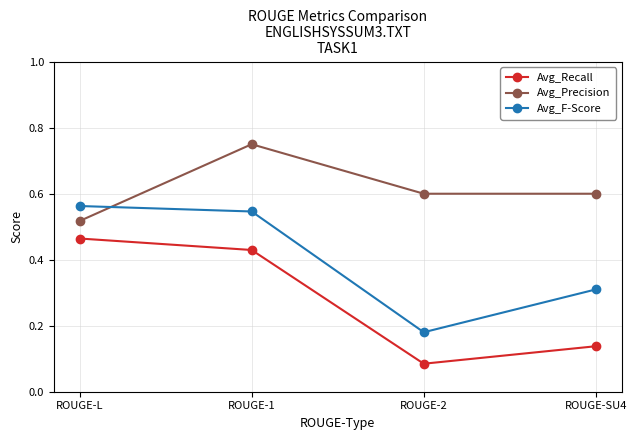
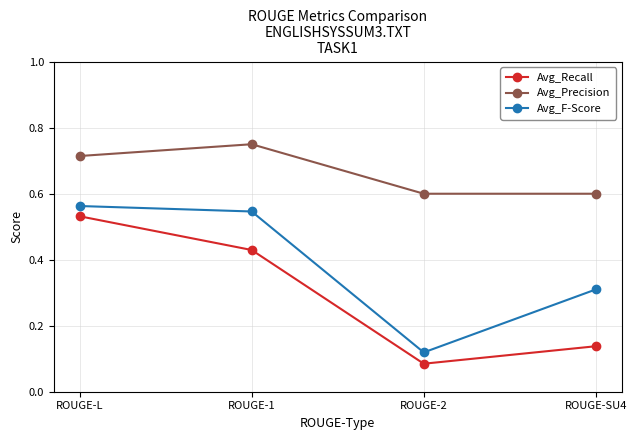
Avg_Recall, ROUGE-L: 0.46 -> 0.53
Avg_Precision, ROUGE-L: 0.52 -> 0.71
Avg_F-Score, ROUGE-2: 0.18 -> 0.12
